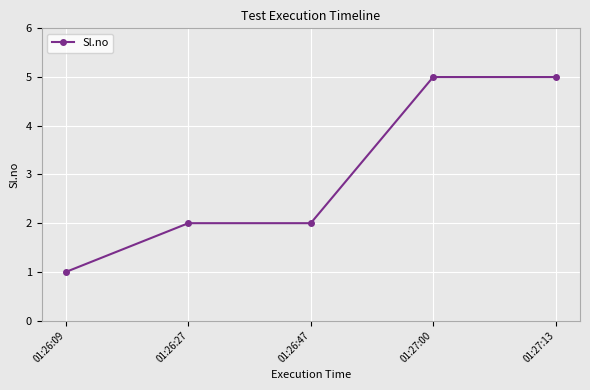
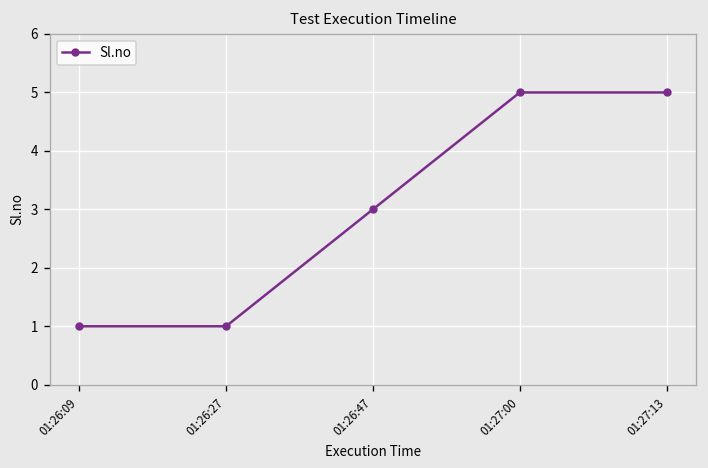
01:26:27: 2 -> 1
01:26:47: 2 -> 3
